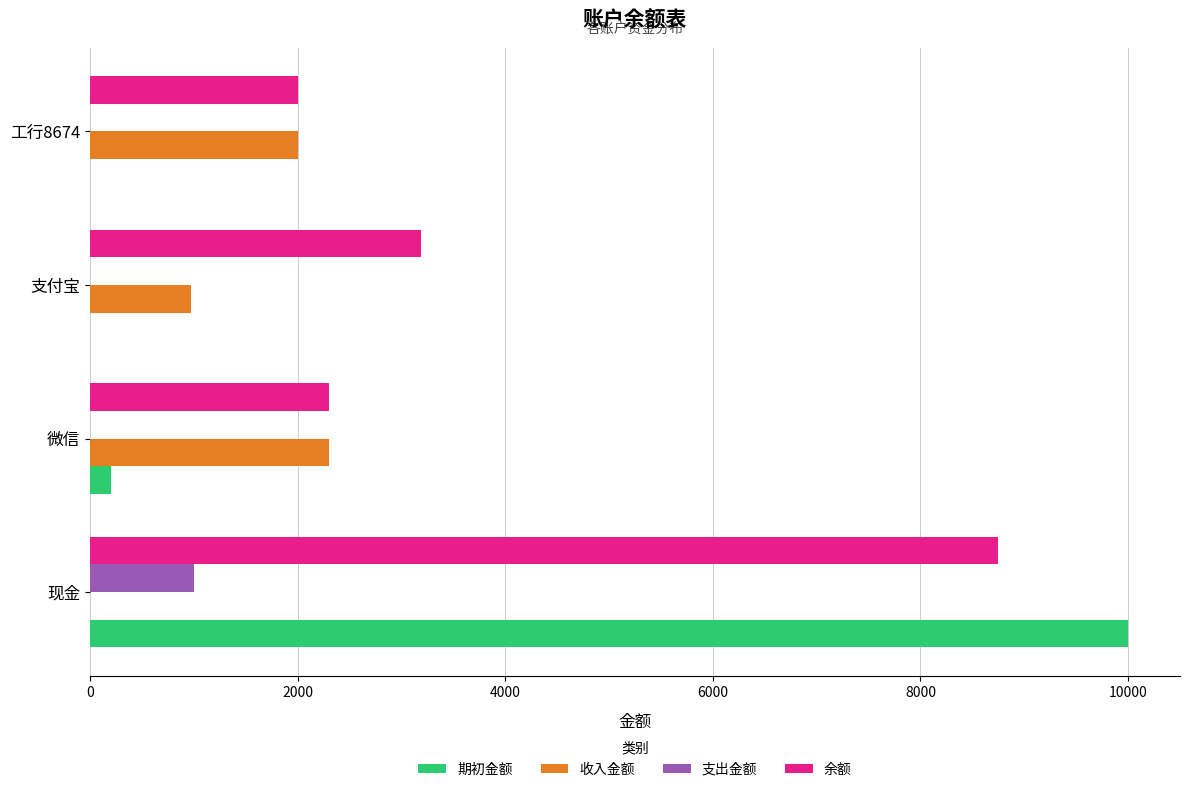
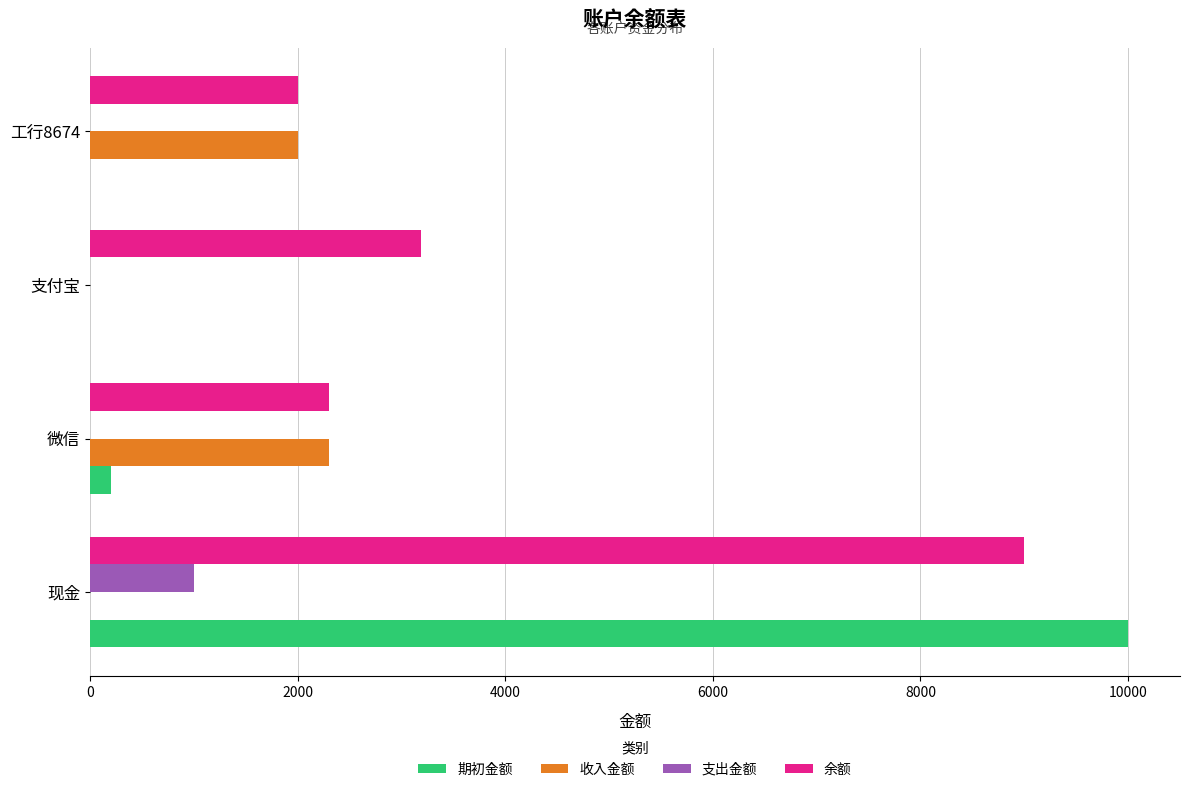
收入金额, 支付宝: 980 -> 0
余额, 现金: 8750 -> 9000
